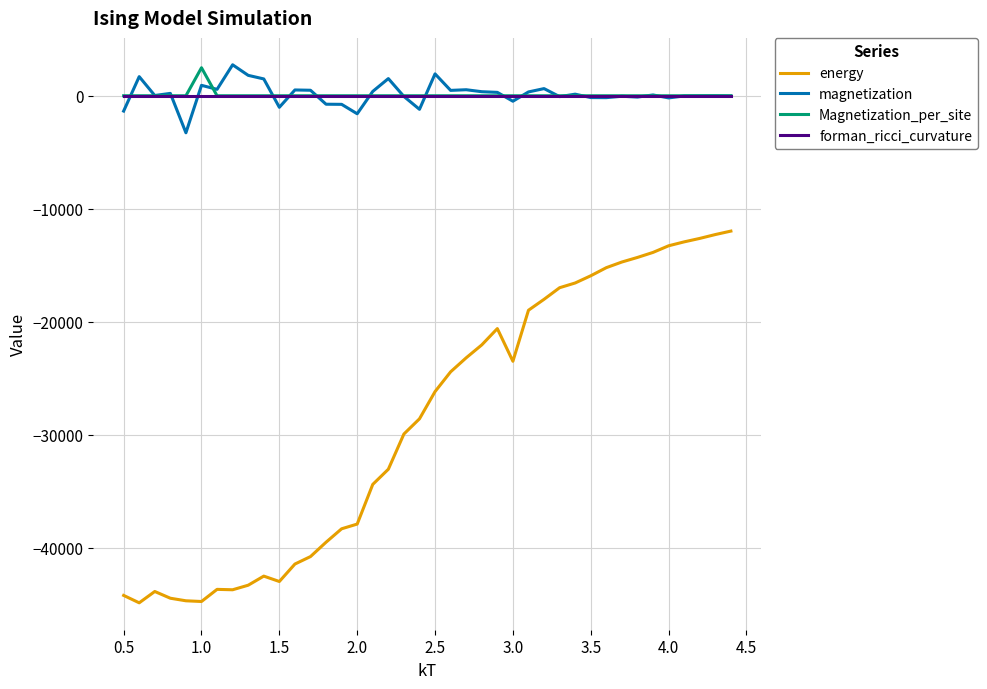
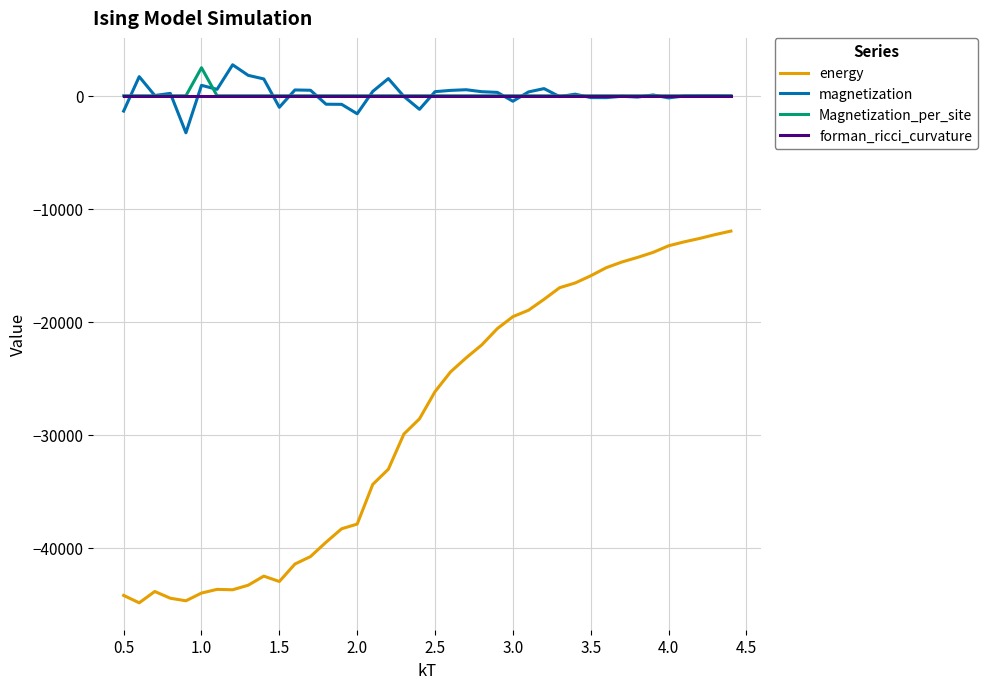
energy, 1.0: -44800 -> -44000
magnetization, 2.5: 1900 -> 400
energy, 3.0: -23500 -> -19600
